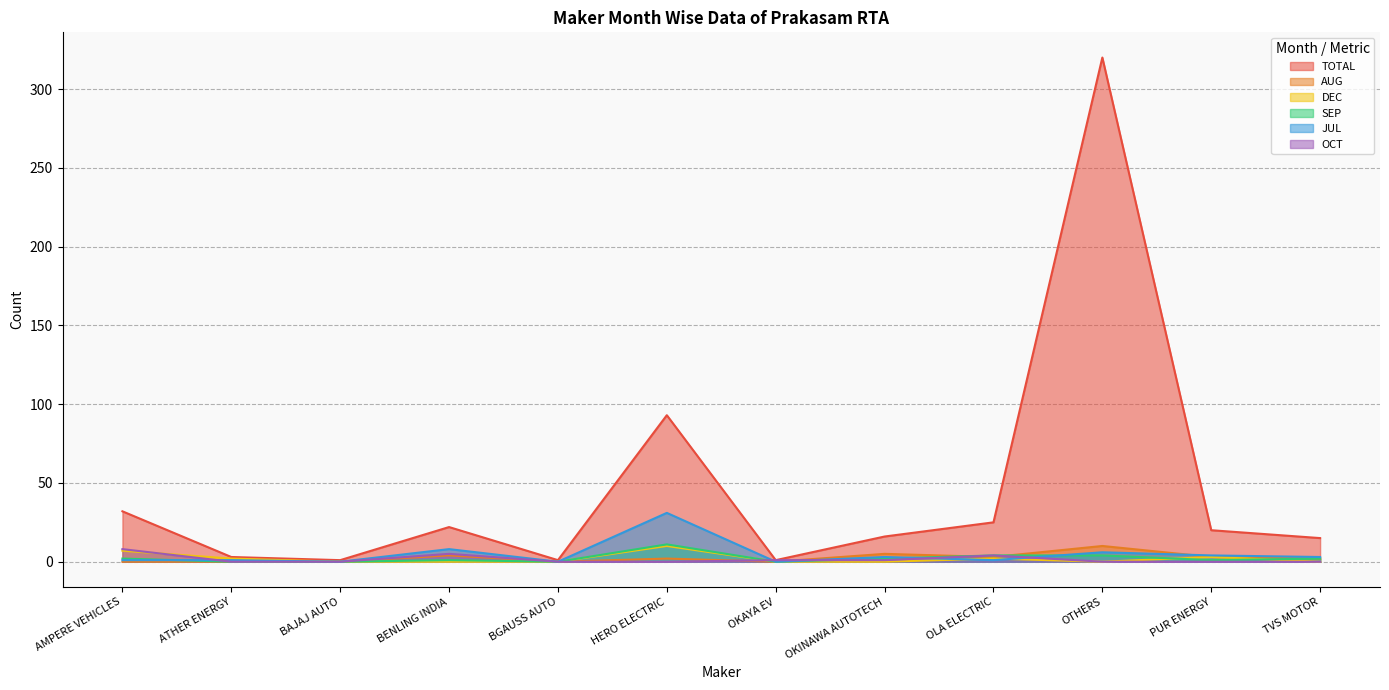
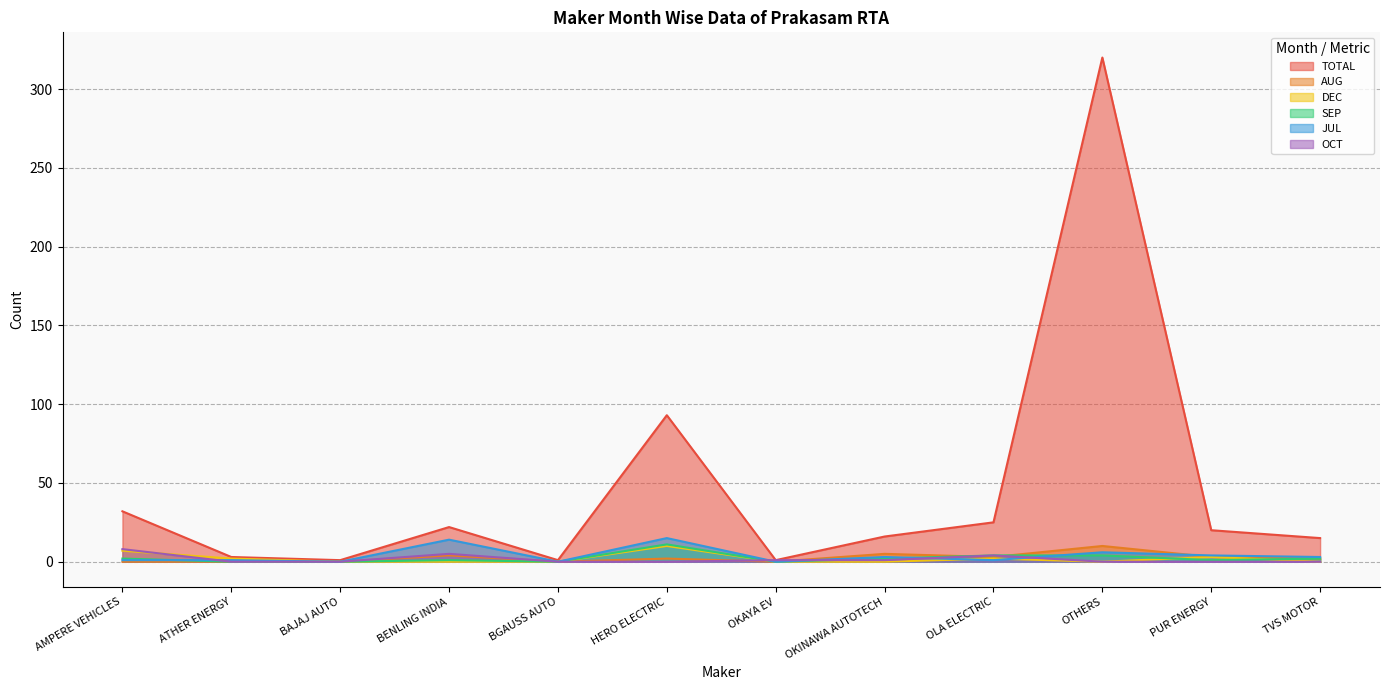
JUL, BENLING INDIA: 8 -> 14
JUL, HERO ELECTRIC: 31 -> 15
